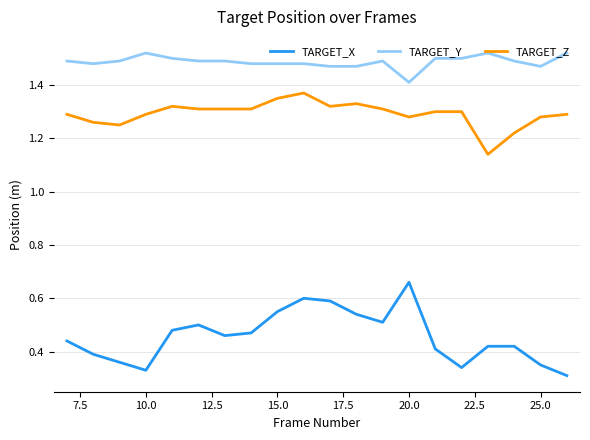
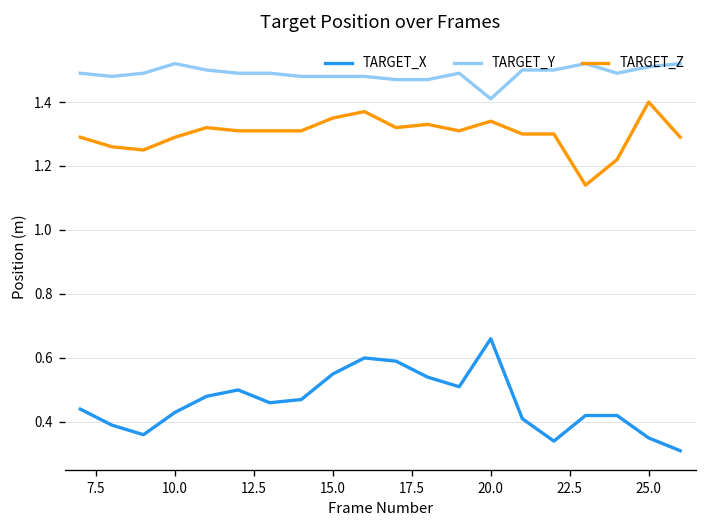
TARGET_X, 10.0: 0.33 -> 0.43
TARGET_Z, 20.0: 1.28 -> 1.34
TARGET_Y, 25.0: 1.47 -> 1.51
TARGET_Z, 25.0: 1.28 -> 1.40
